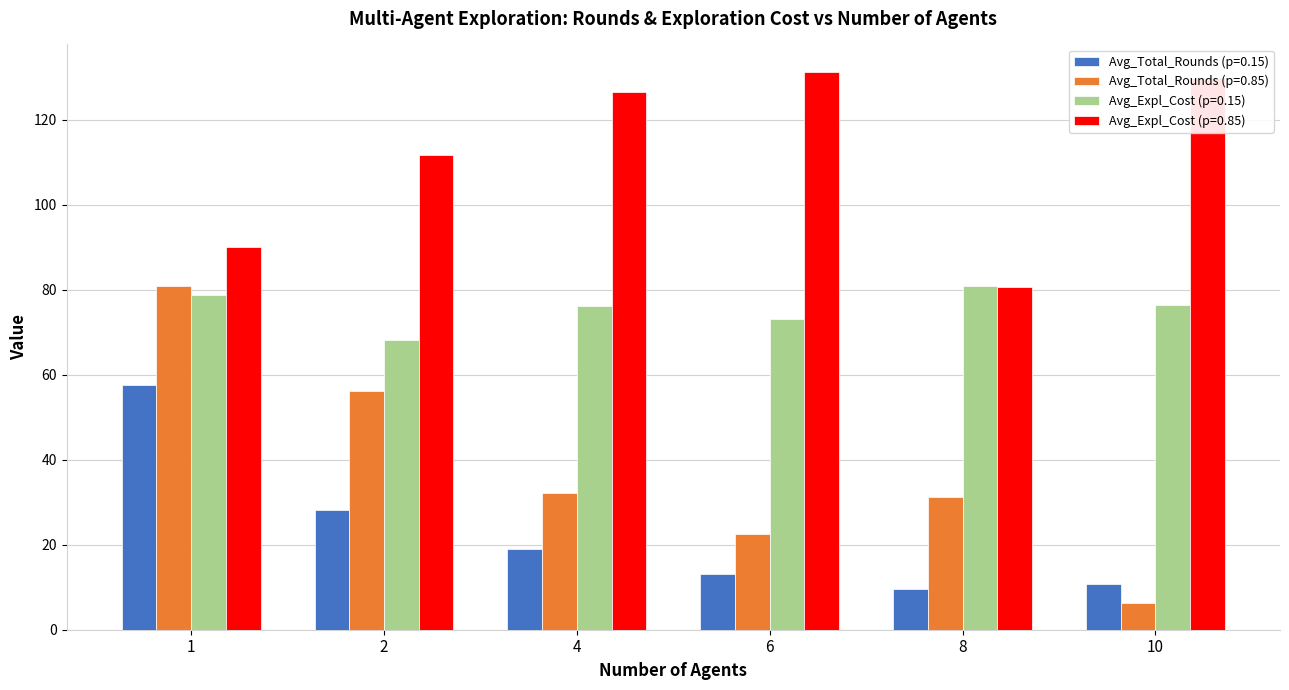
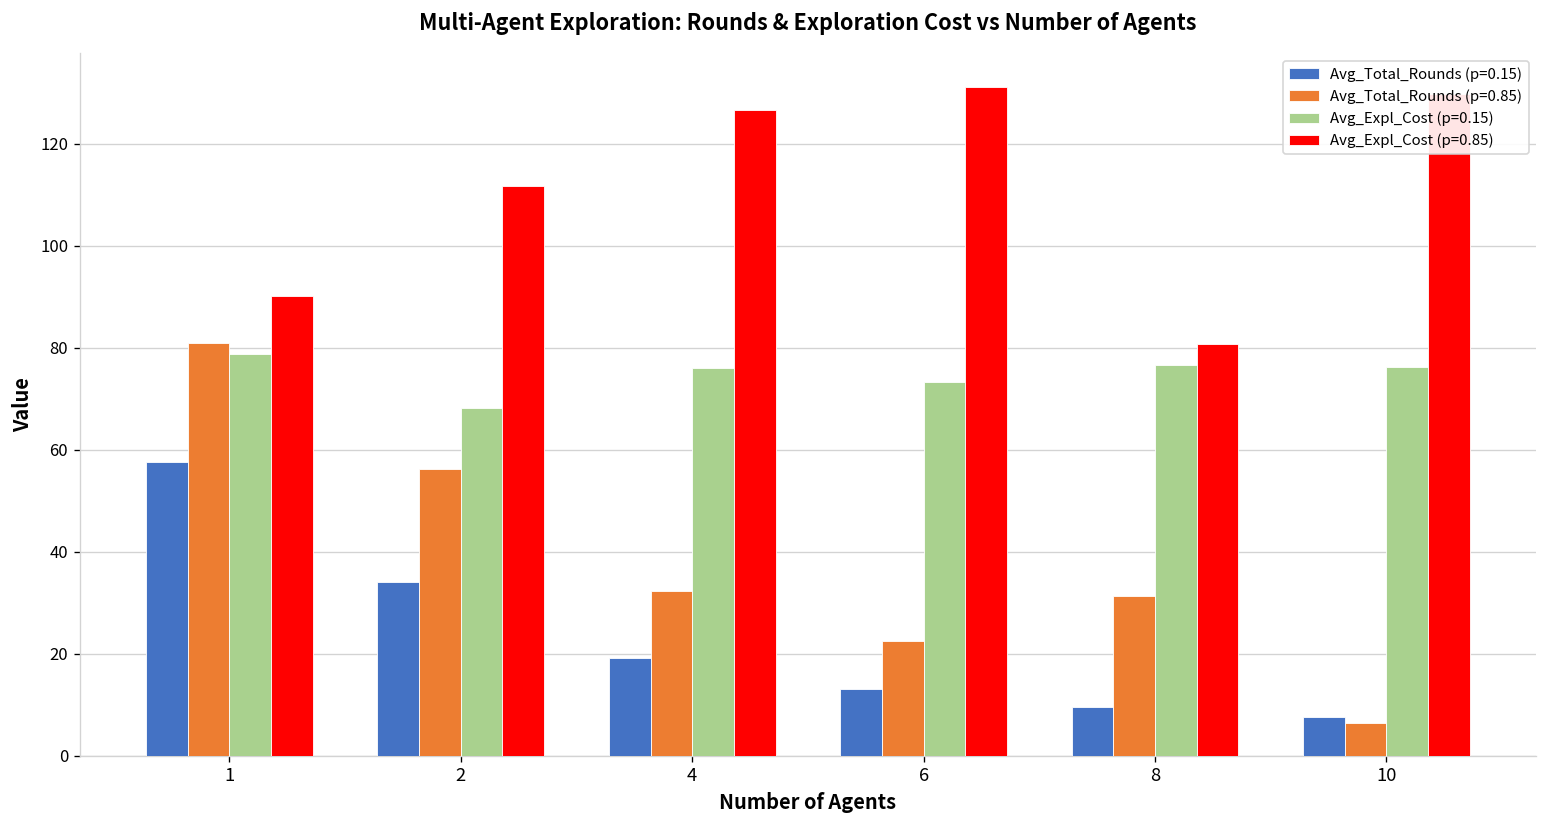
Avg_Total_Rounds (p=0.15), 2: 28 -> 34
Avg_Expl_Cost (p=0.15), 8: 81 -> 77
Avg_Total_Rounds (p=0.15), 10: 11 -> 8
